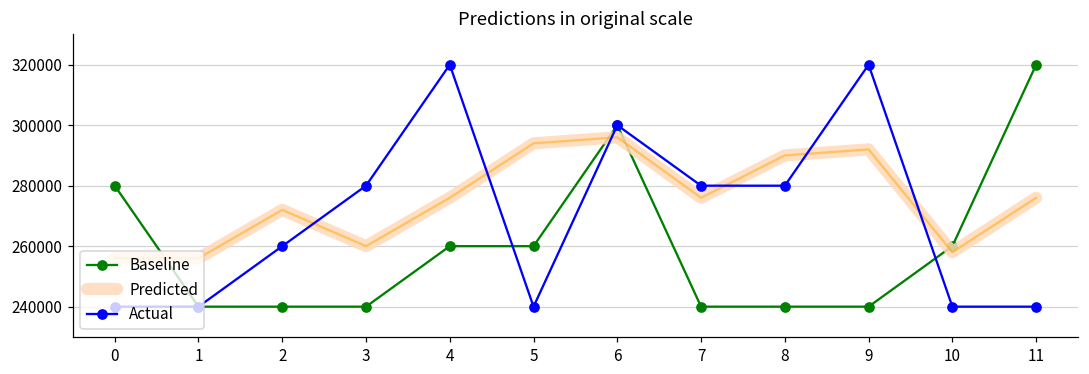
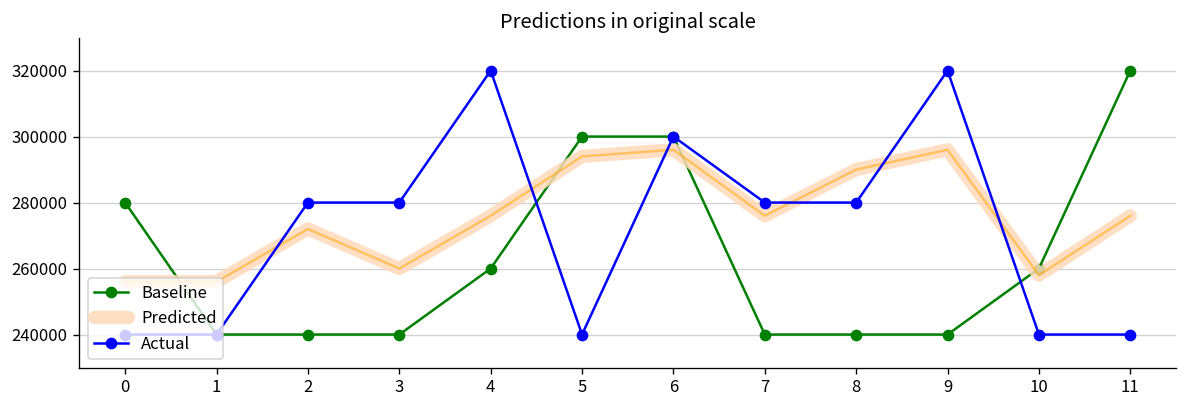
Actual, 2: 260000 -> 280000
Baseline, 5: 260000 -> 300000
Predicted, 9: 292000 -> 296000
